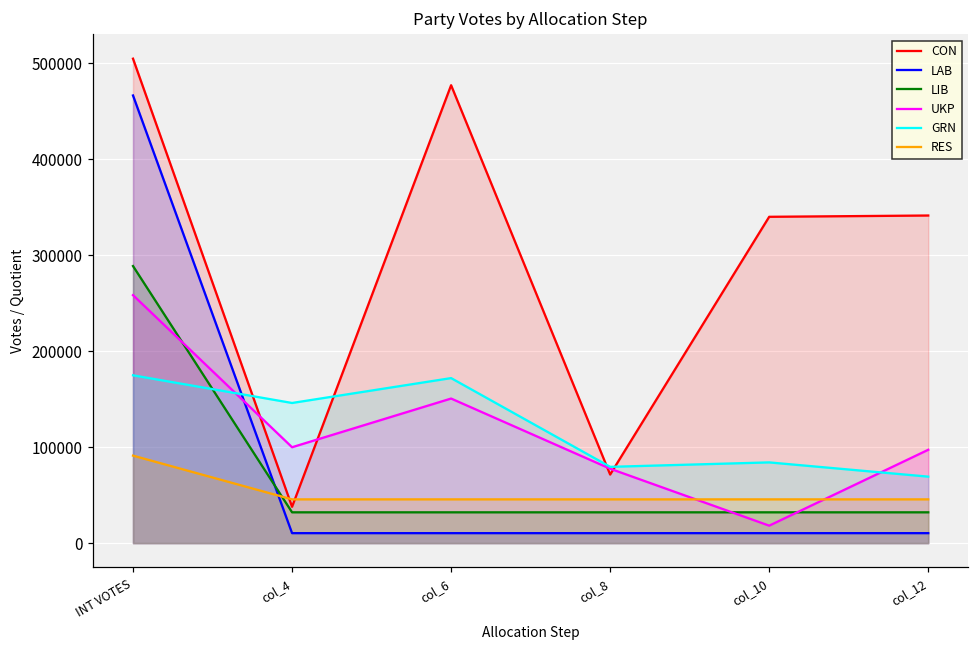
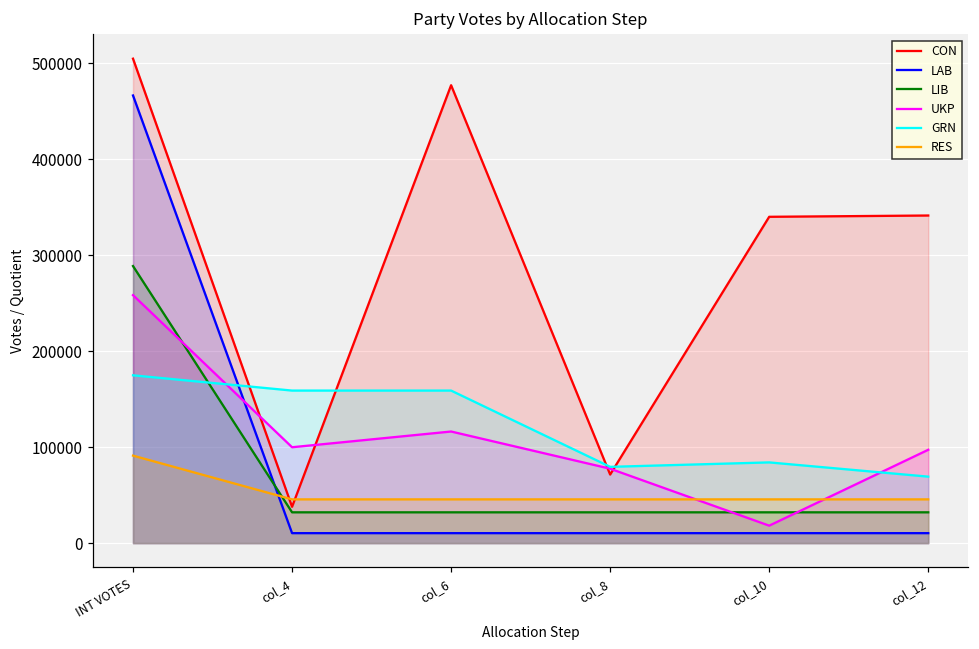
GRN, col_4: 150000 -> 160000
UKP, col_6: 150000 -> 120000
GRN, col_6: 170000 -> 160000
